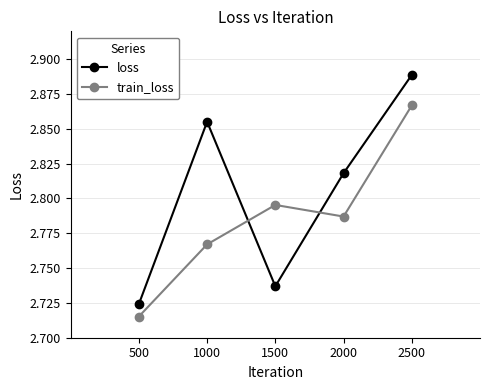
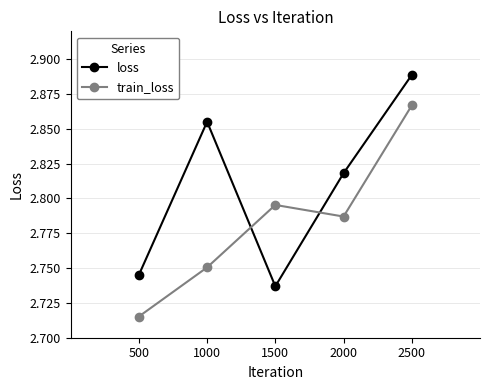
loss, 500: 2.724 -> 2.745
train_loss, 1000: 2.767 -> 2.750
